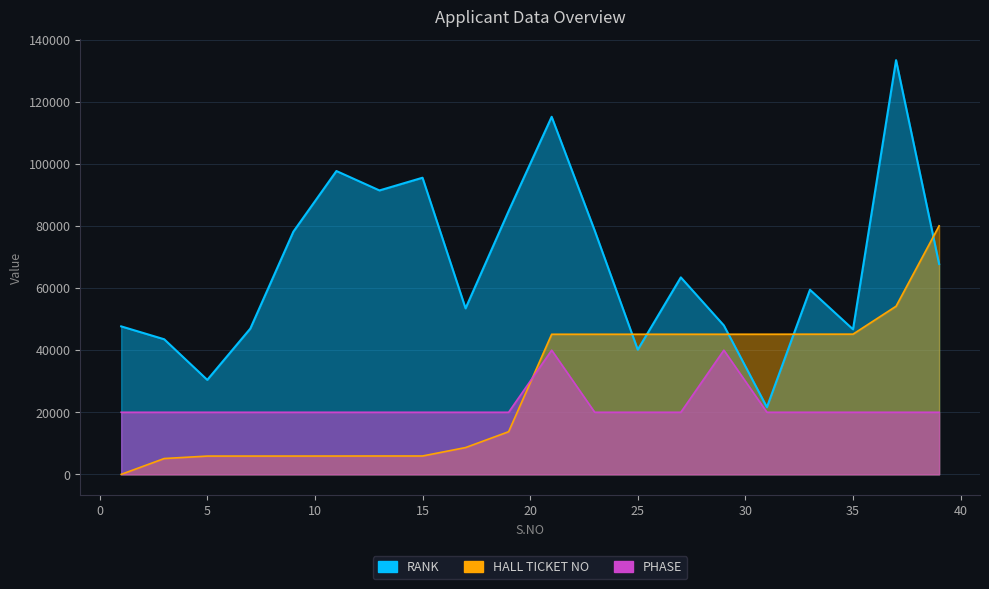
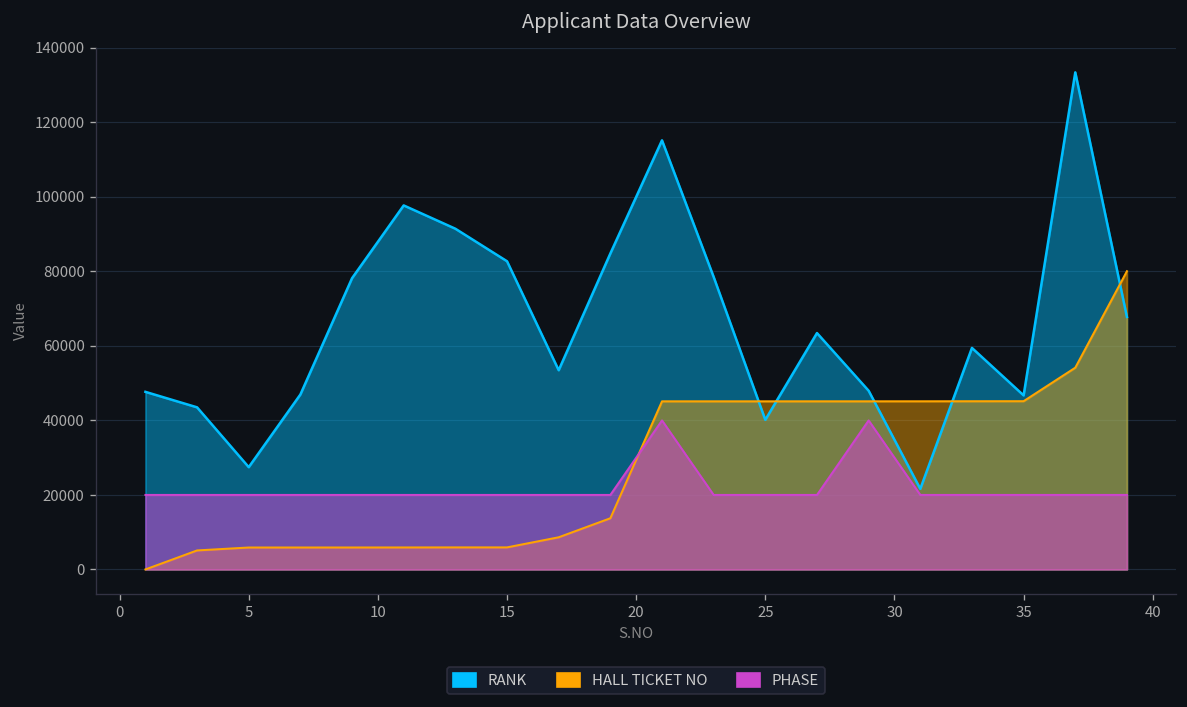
RANK, 5: 30000 -> 27000
RANK, 15: 96000 -> 83000
